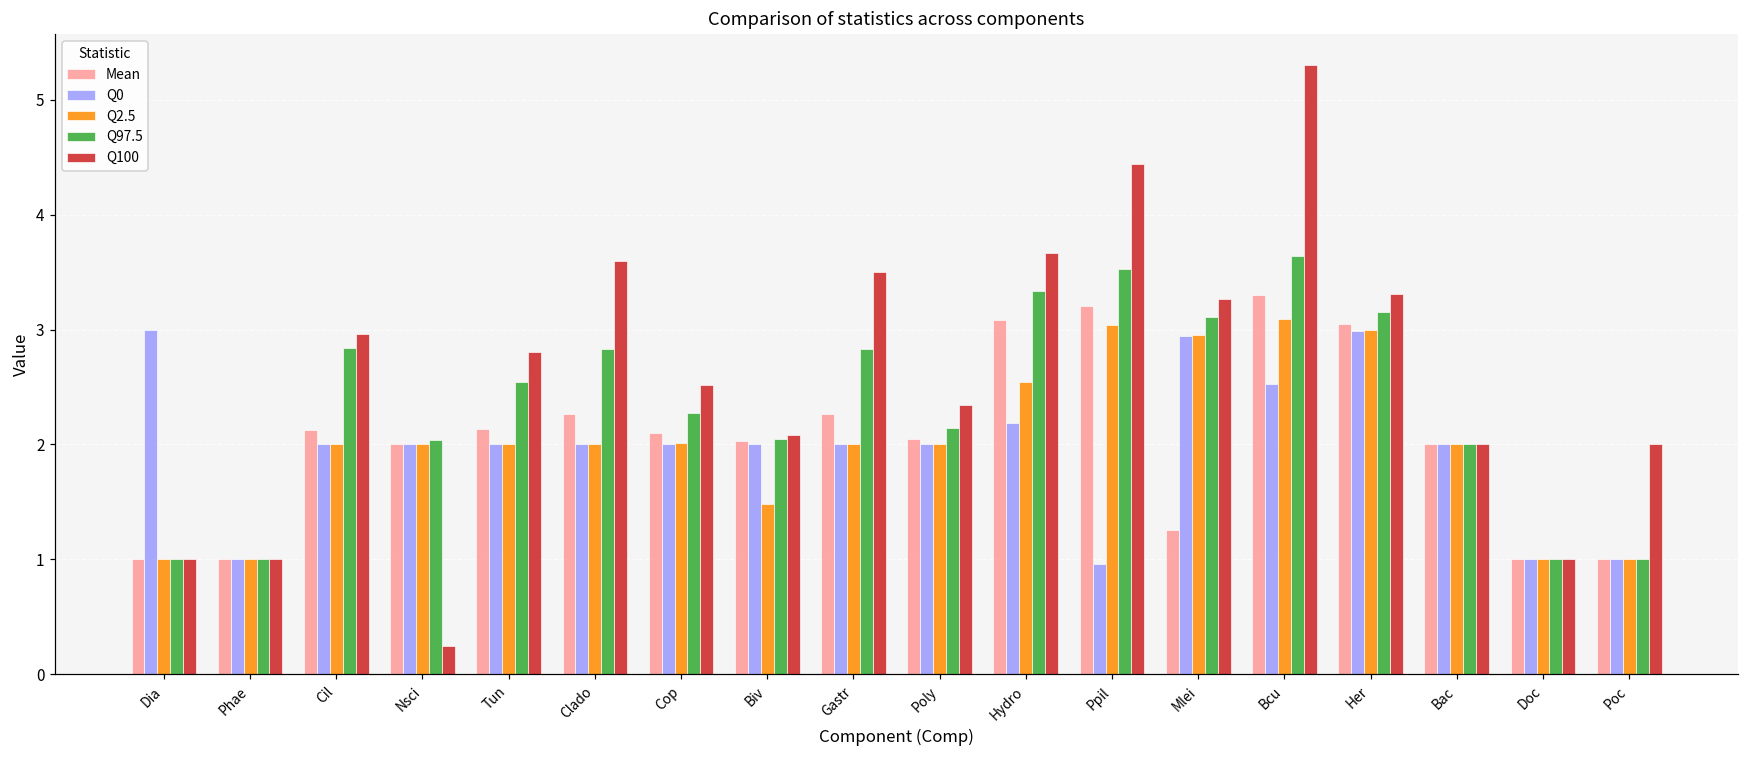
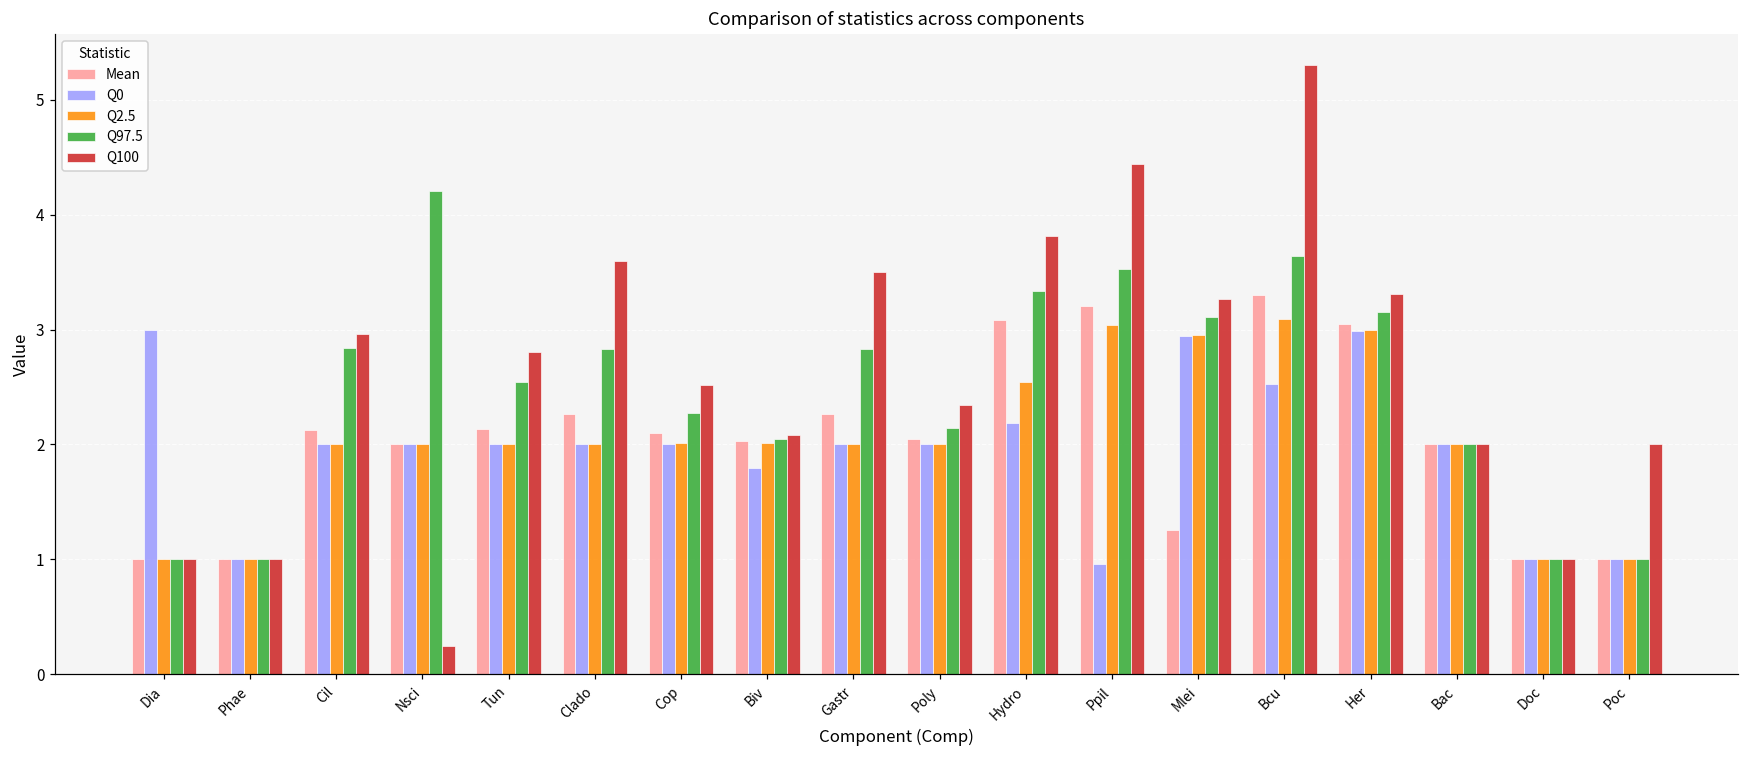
Q97.5, Nsci: 2.04 -> 4.21
Q0, Biv: 2.01 -> 1.79
Q2.5, Biv: 1.48 -> 2.01
Q100, Hydro: 3.66 -> 3.82
